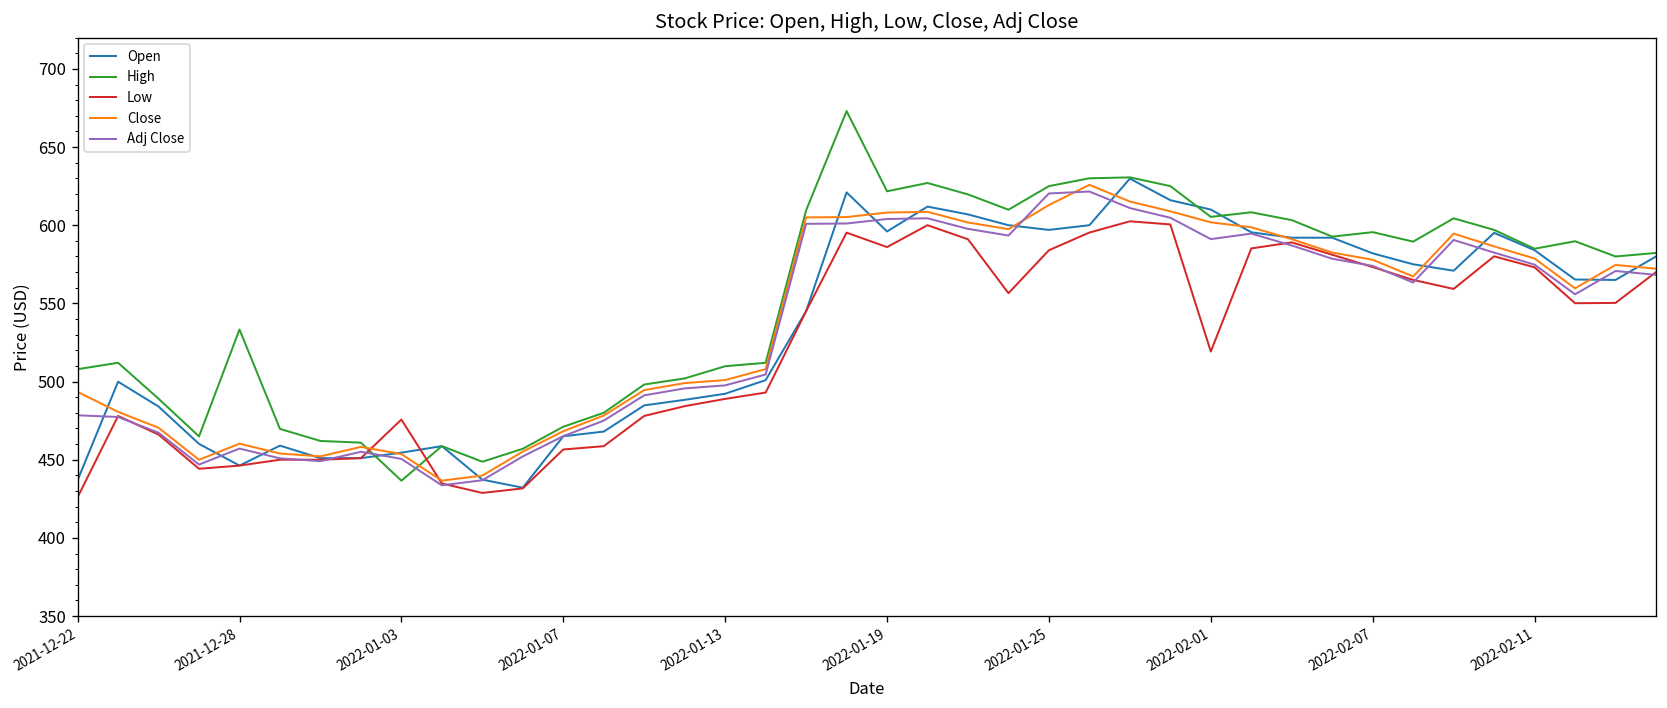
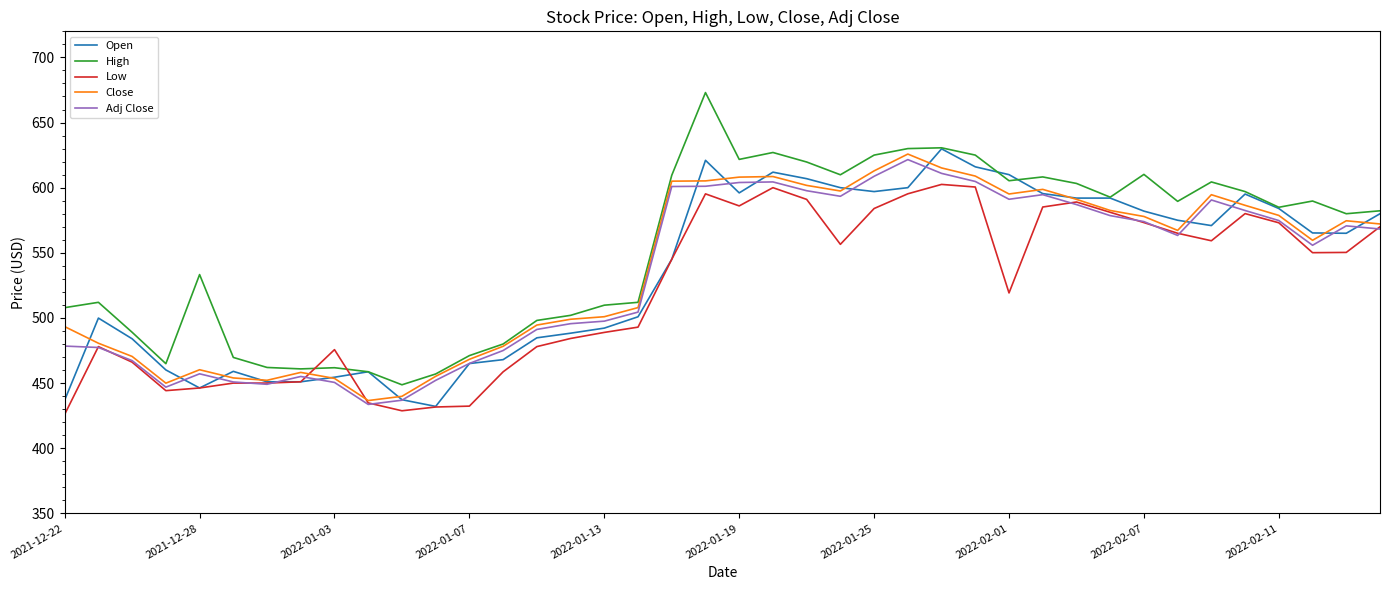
High, 2022-01-03: 437 -> 462
Low, 2022-01-07: 457 -> 432
Adj Close, 2022-01-25: 620 -> 609
Close, 2022-02-01: 602 -> 595
High, 2022-02-07: 596 -> 610
